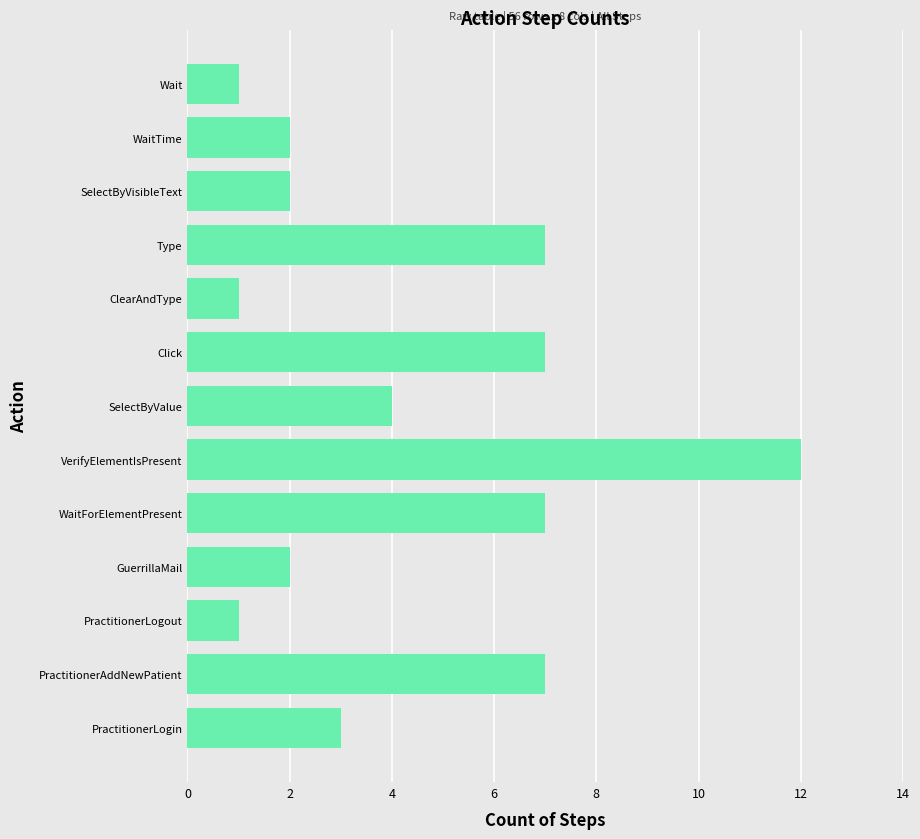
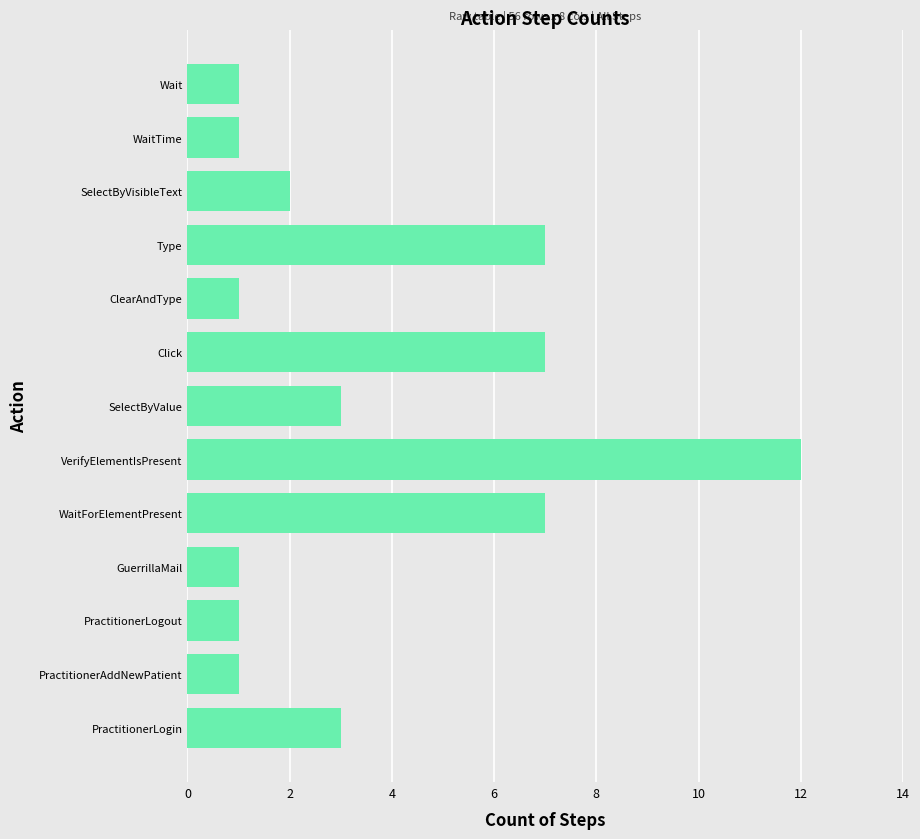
WaitTime: 2 -> 1
SelectByValue: 4 -> 3
GuerrillaMail: 2 -> 1
PractitionerAddNewPatient: 7 -> 1
